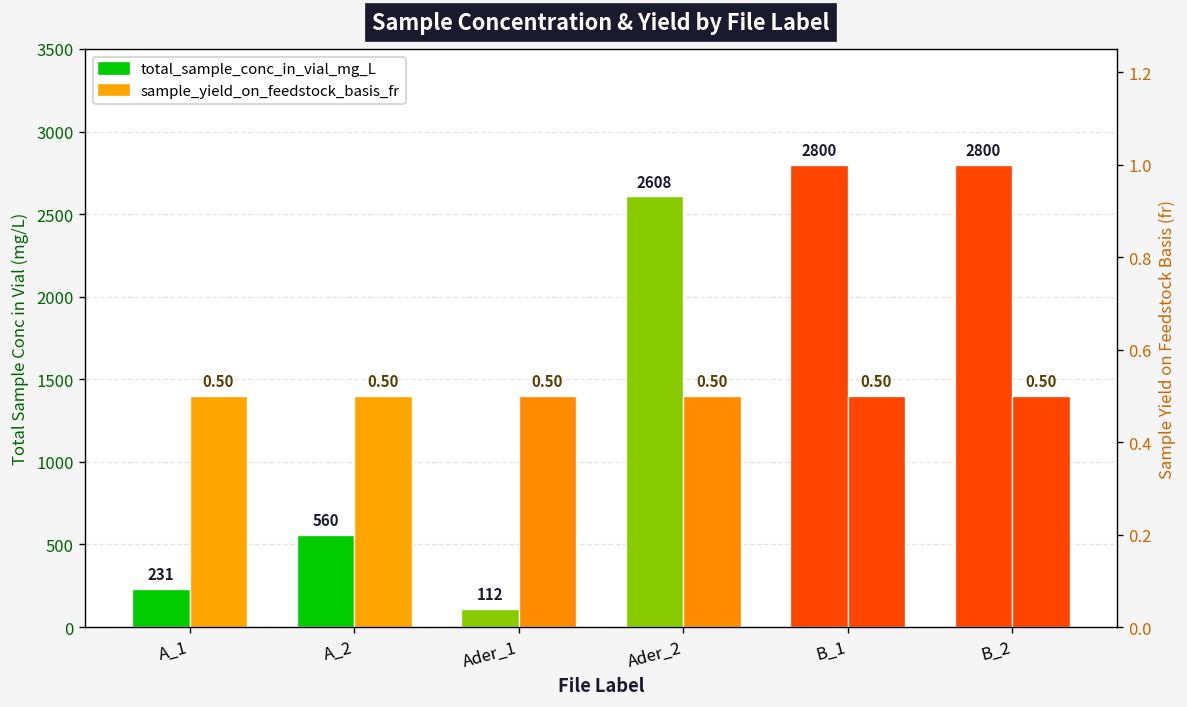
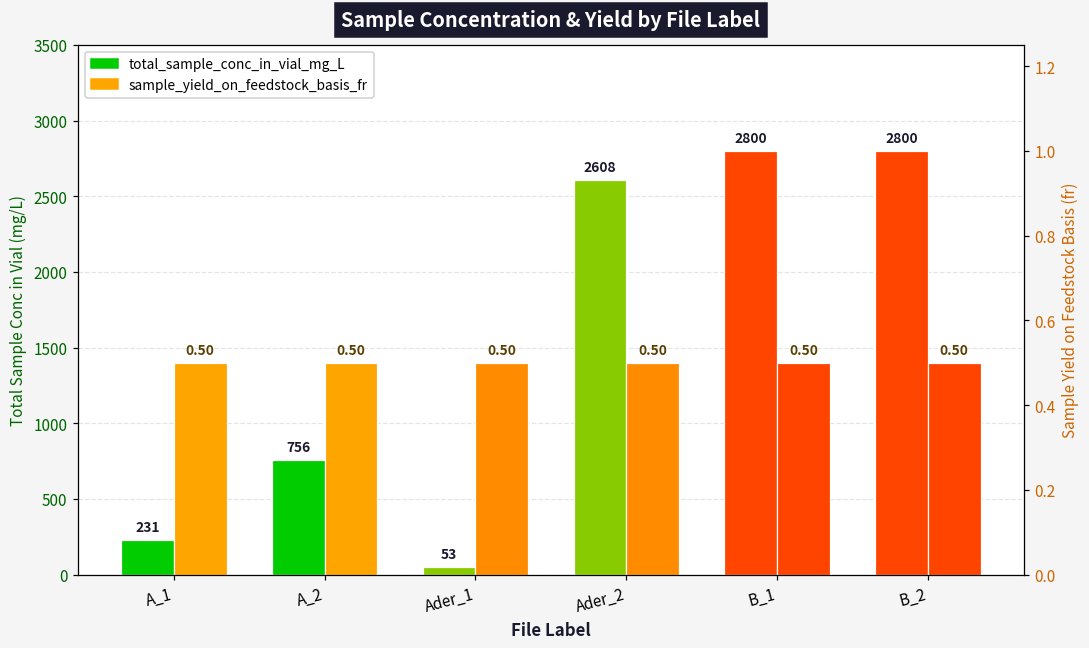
total_sample_conc_in_vial_mg_L, A_2: 560 -> 756
total_sample_conc_in_vial_mg_L, Ader_1: 112 -> 53
